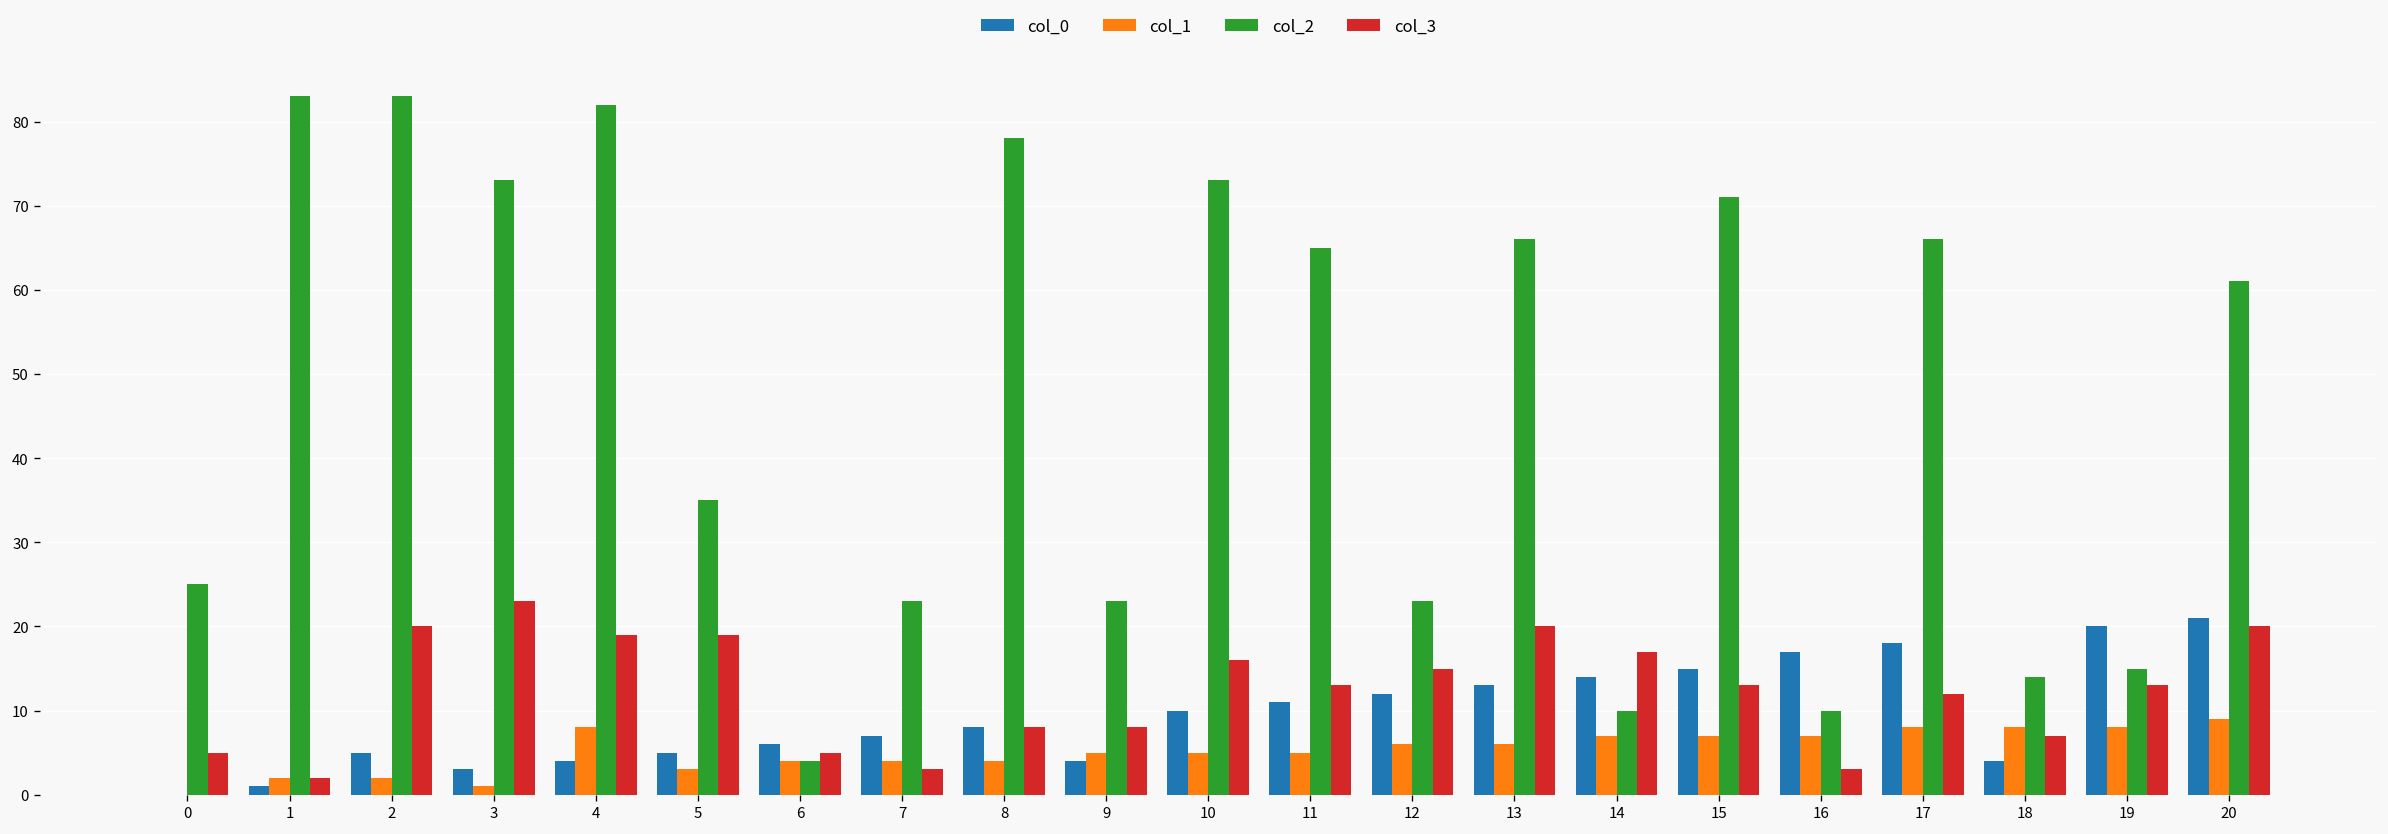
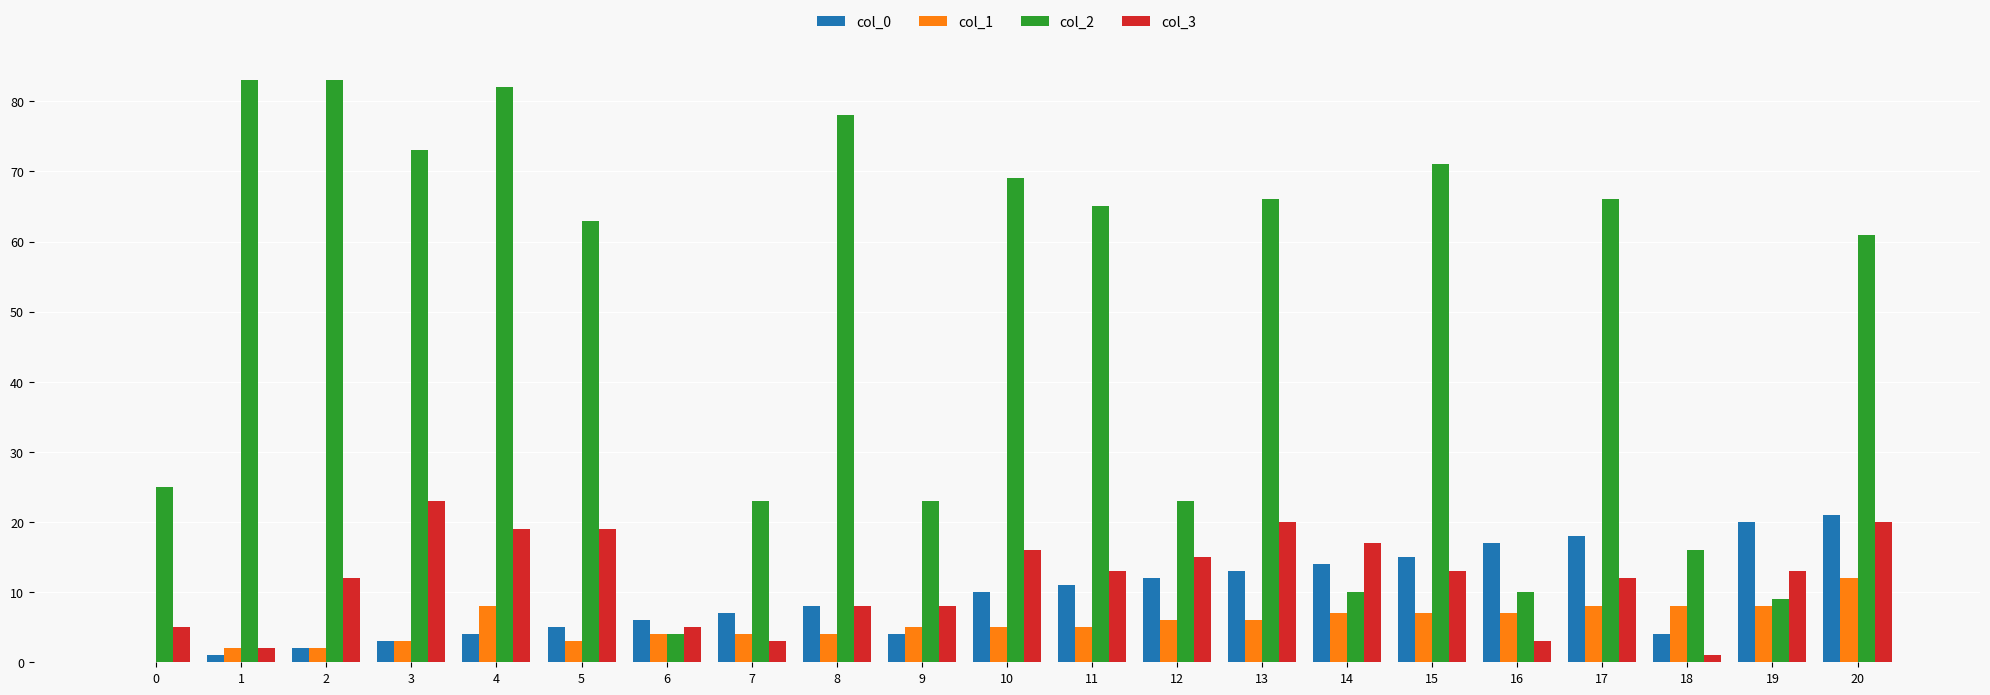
col_0, 2: 5 -> 2
col_3, 2: 20 -> 12
col_1, 3: 1 -> 3
col_2, 5: 35 -> 63
col_2, 10: 73 -> 69
col_2, 18: 14 -> 16
col_3, 18: 7 -> 1
col_2, 19: 15 -> 9
col_1, 20: 9 -> 12
